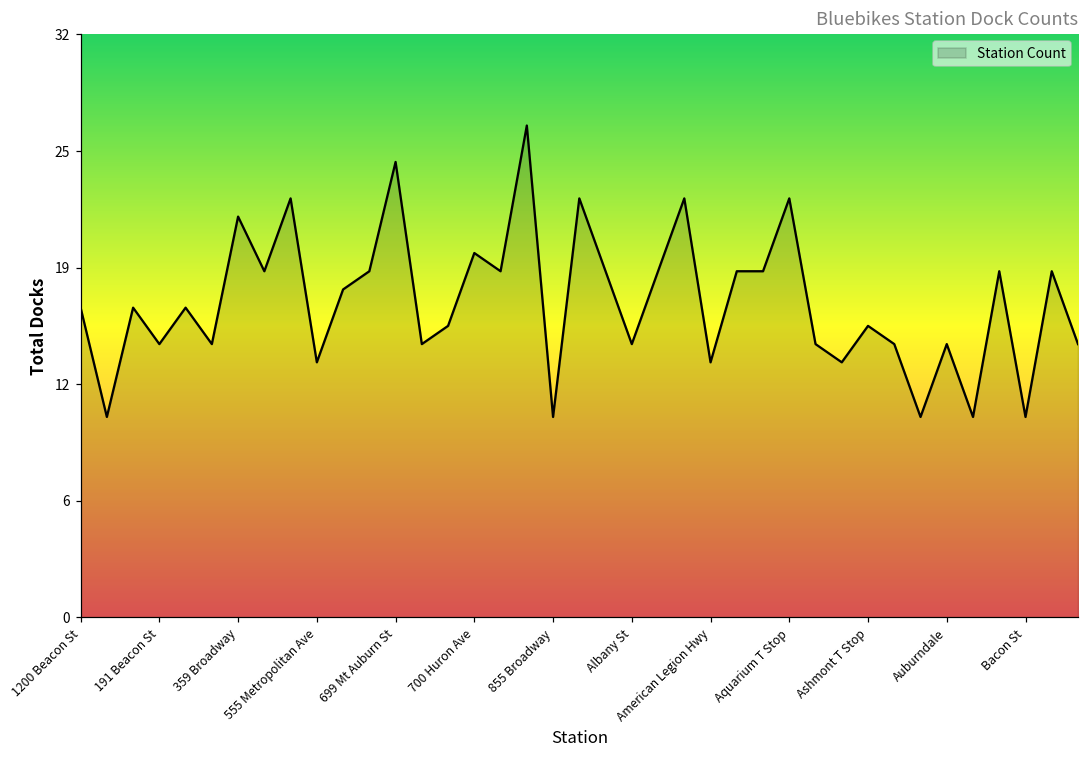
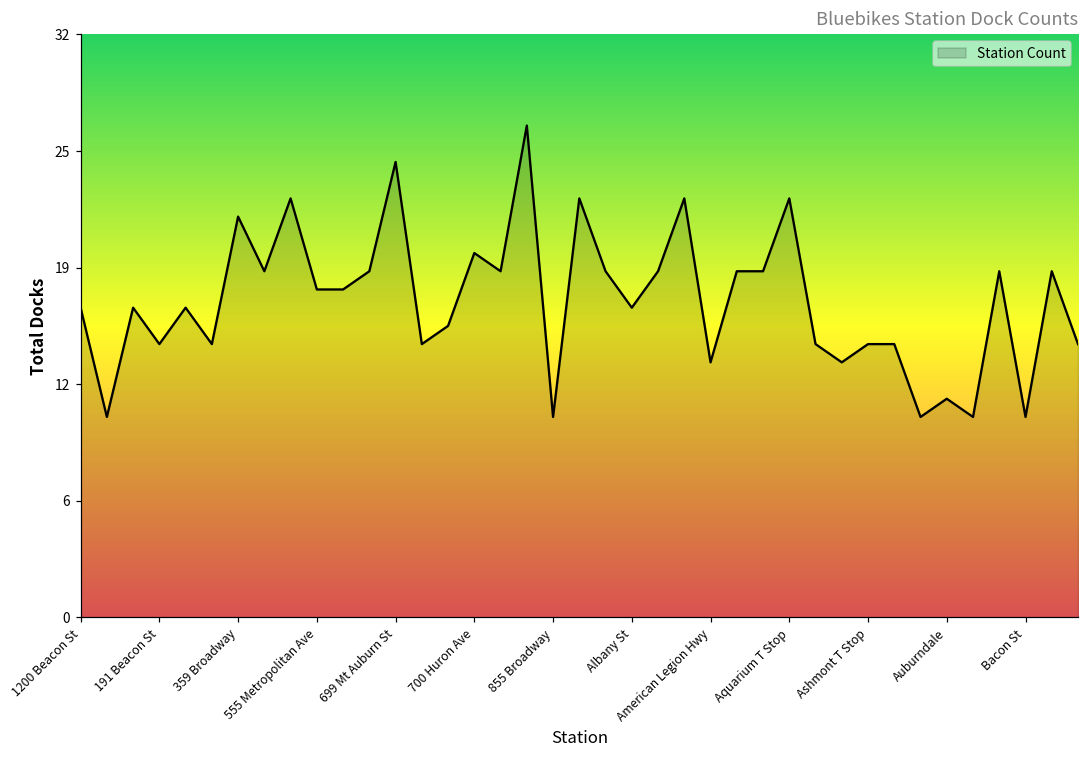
555 Metropolitan Ave: 14 -> 18
Albany St: 15 -> 17
Ashmont T Stop: 16 -> 15
Auburndale: 15 -> 12
